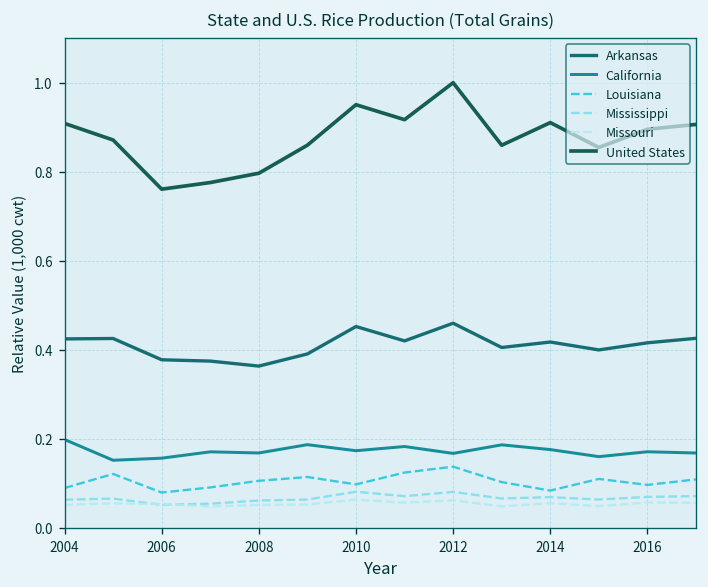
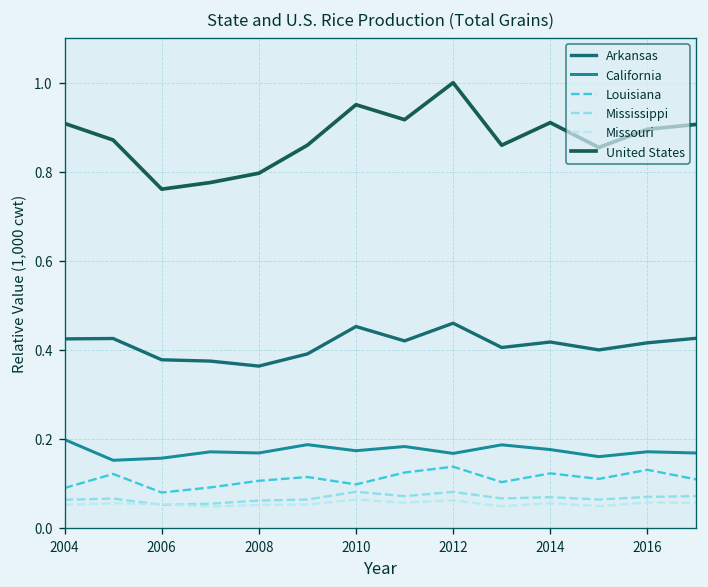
Louisiana, 2014: 0.08 -> 0.12
Louisiana, 2016: 0.10 -> 0.13
